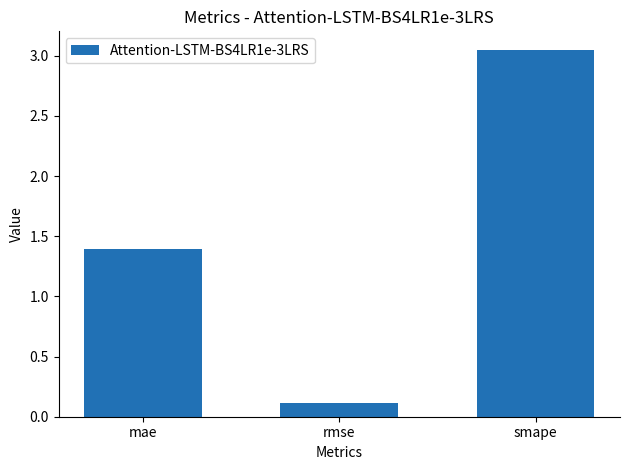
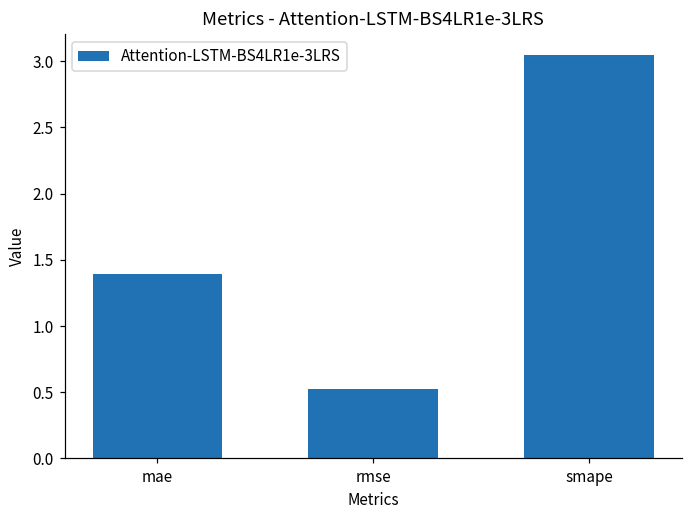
rmse: 0.11 -> 0.52
